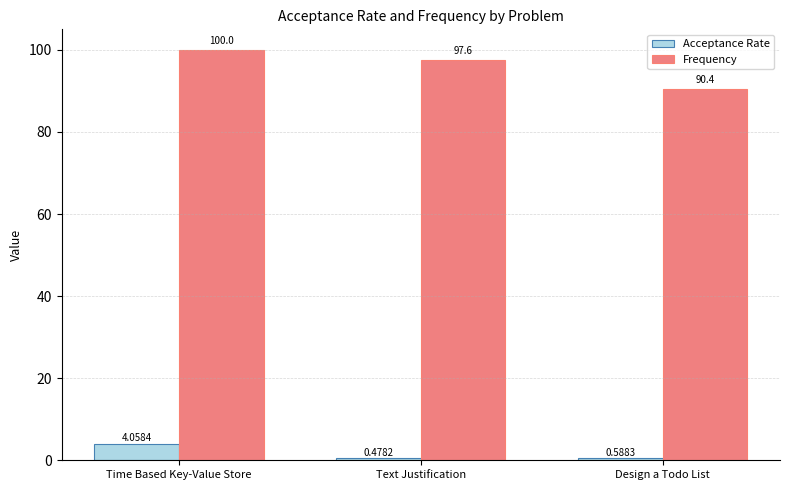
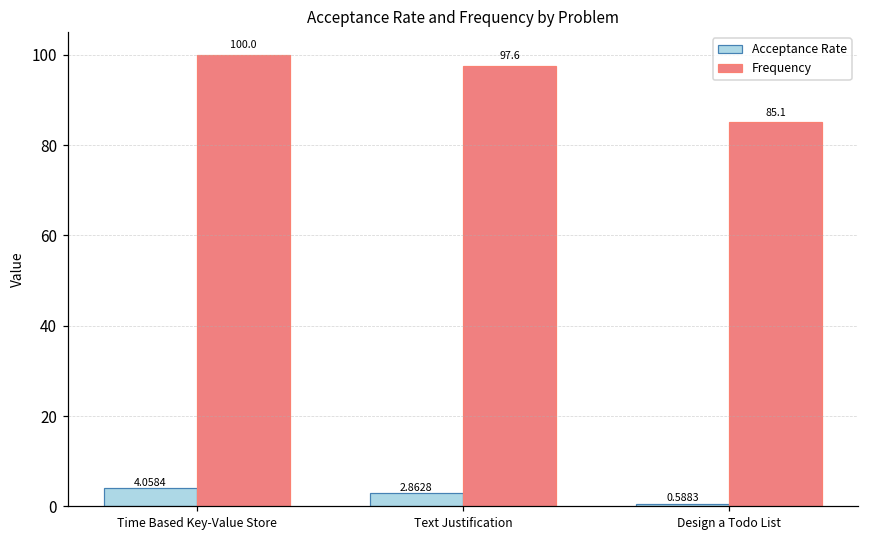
Acceptance Rate, Text Justification: 0.4782 -> 2.8628
Frequency, Design a Todo List: 90.4 -> 85.1
